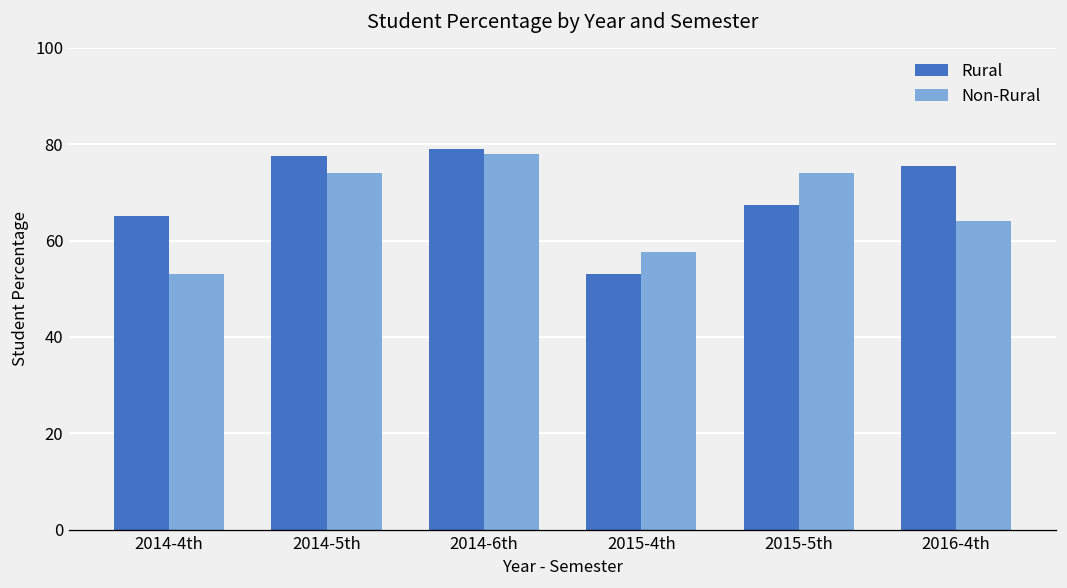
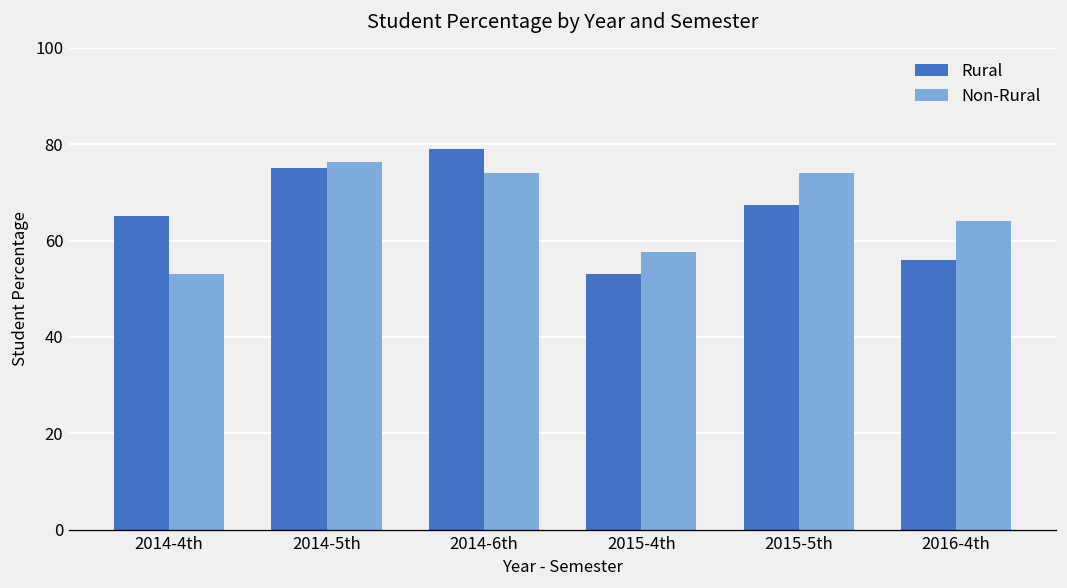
Rural, 2014-5th: 78 -> 75
Non-Rural, 2014-5th: 74 -> 76
Non-Rural, 2014-6th: 78 -> 74
Rural, 2016-4th: 76 -> 56
